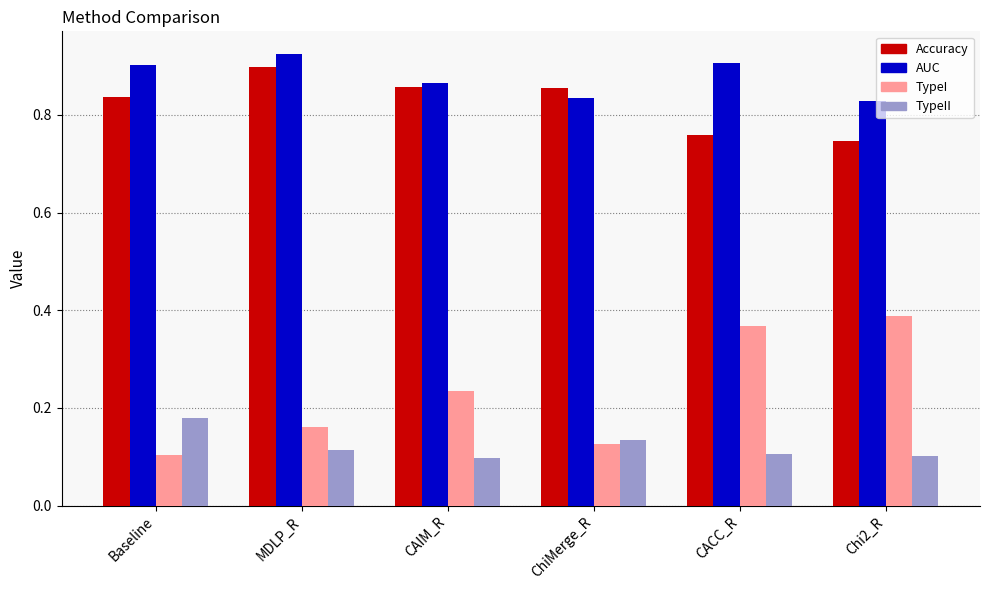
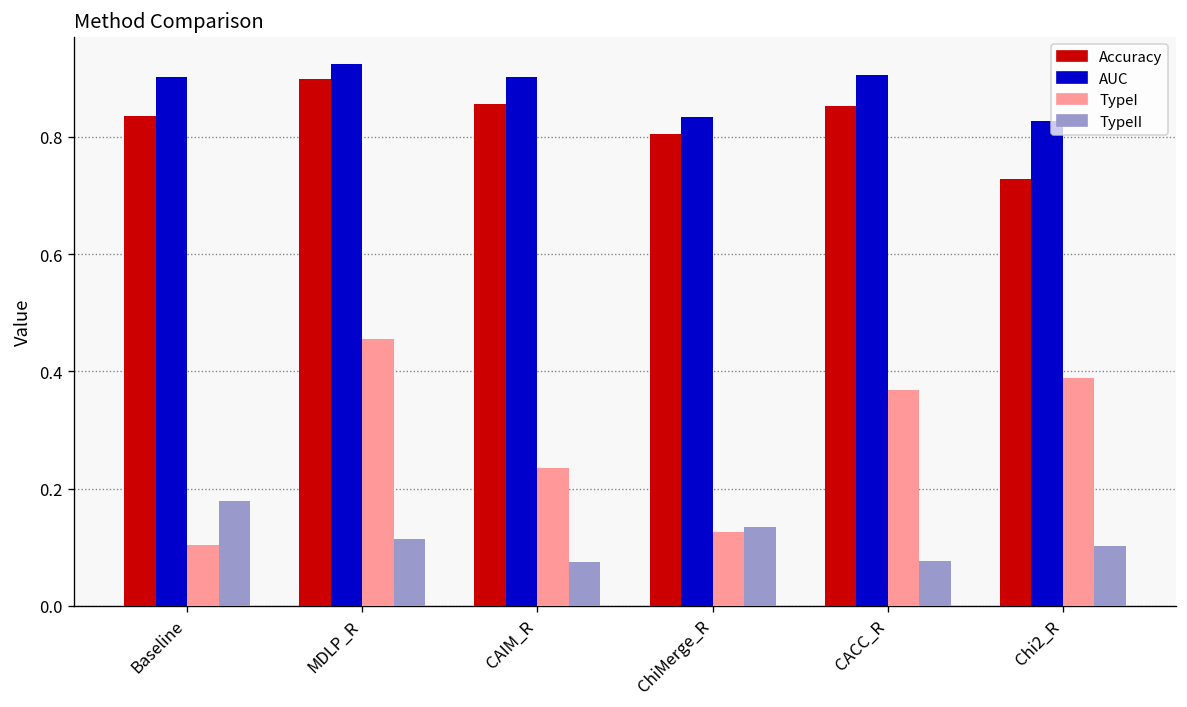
TypeI, MDLP_R: 0.16 -> 0.45
AUC, CAIM_R: 0.86 -> 0.90
TypeII, CAIM_R: 0.10 -> 0.07
Accuracy, ChiMerge_R: 0.86 -> 0.81
Accuracy, CACC_R: 0.76 -> 0.85
TypeII, CACC_R: 0.11 -> 0.08
Accuracy, Chi2_R: 0.75 -> 0.73
